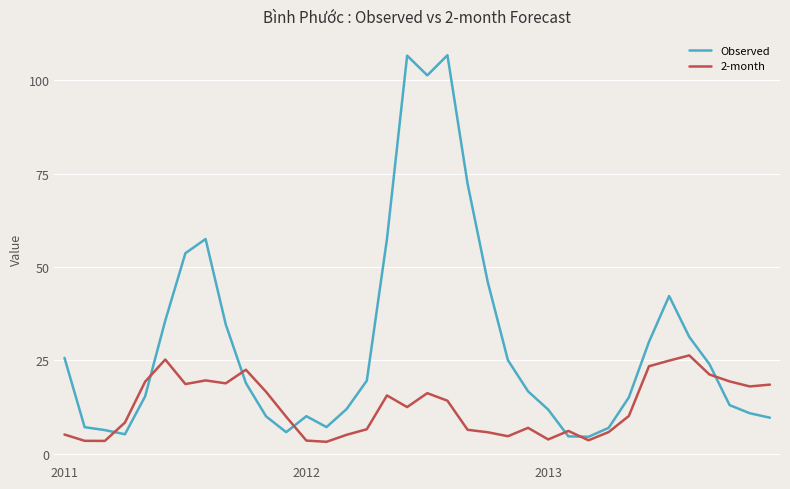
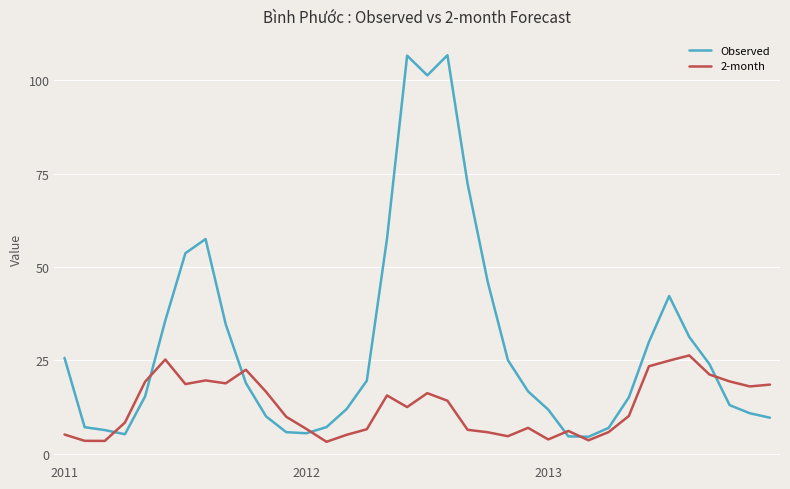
Observed, 2012: 10 -> 6
2-month, 2012: 4 -> 7
